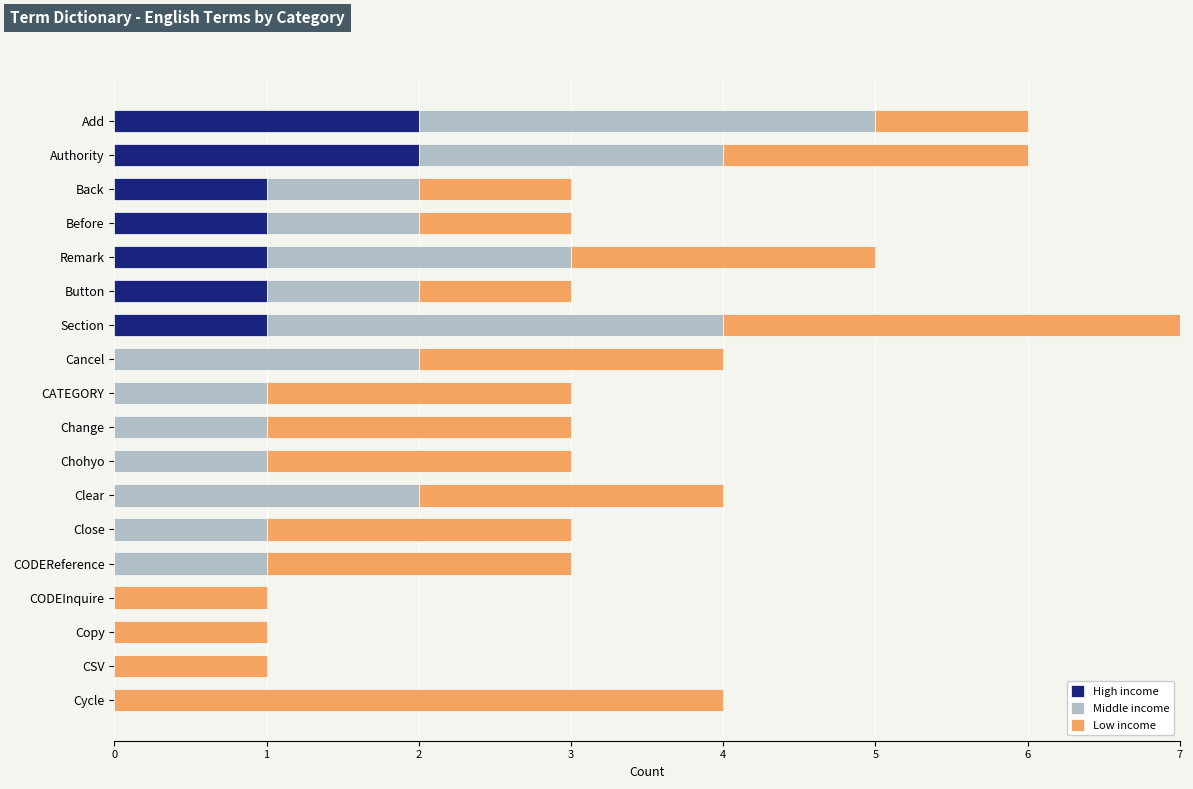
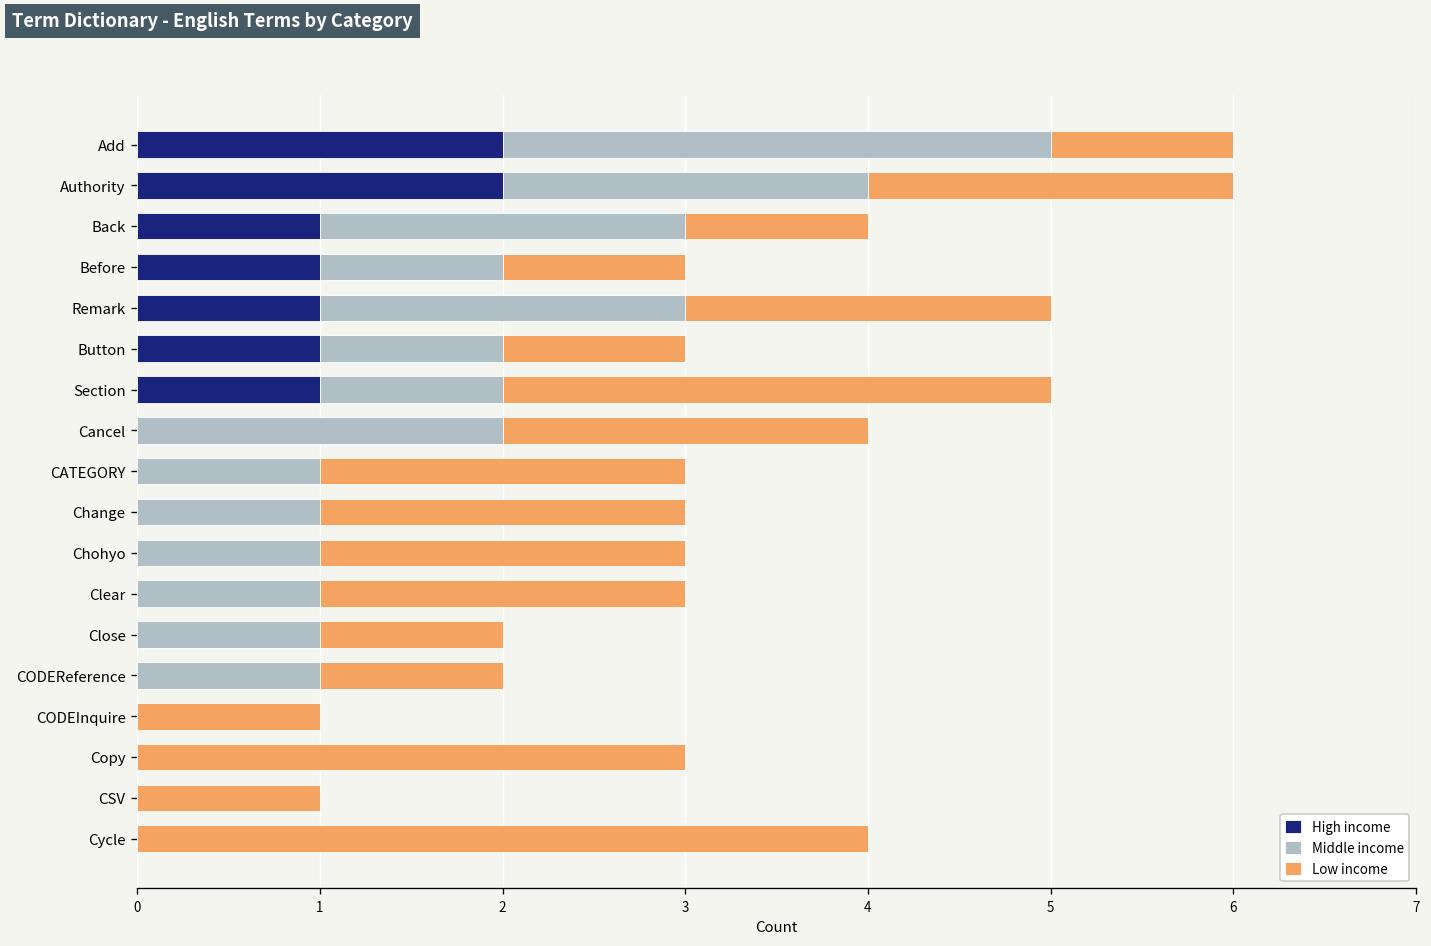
Middle income, Back: 1 -> 2
Middle income, Section: 3 -> 1
Middle income, Clear: 2 -> 1
Low income, Close: 2 -> 1
Low income, CODEReference: 2 -> 1
Low income, Copy: 1 -> 3
